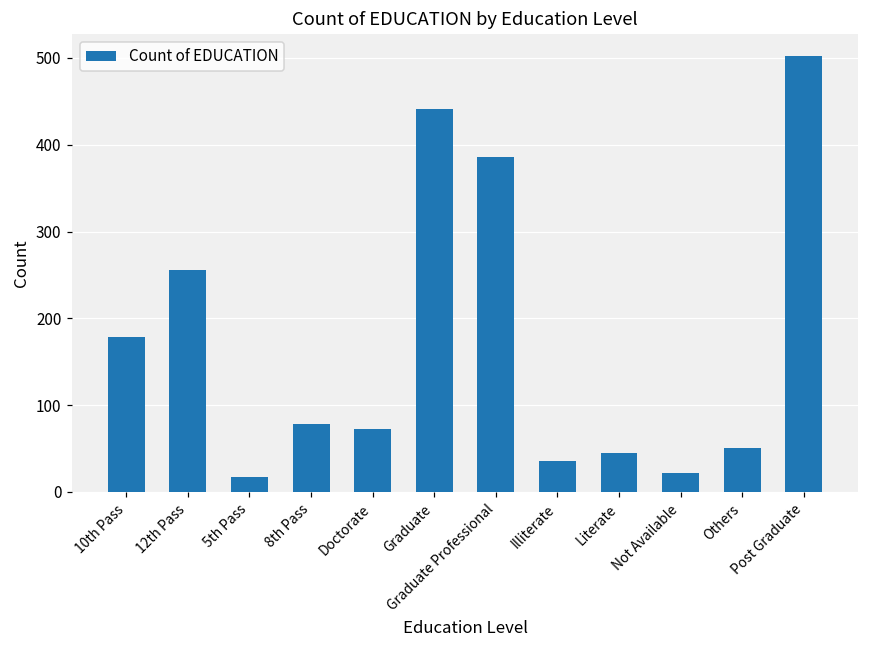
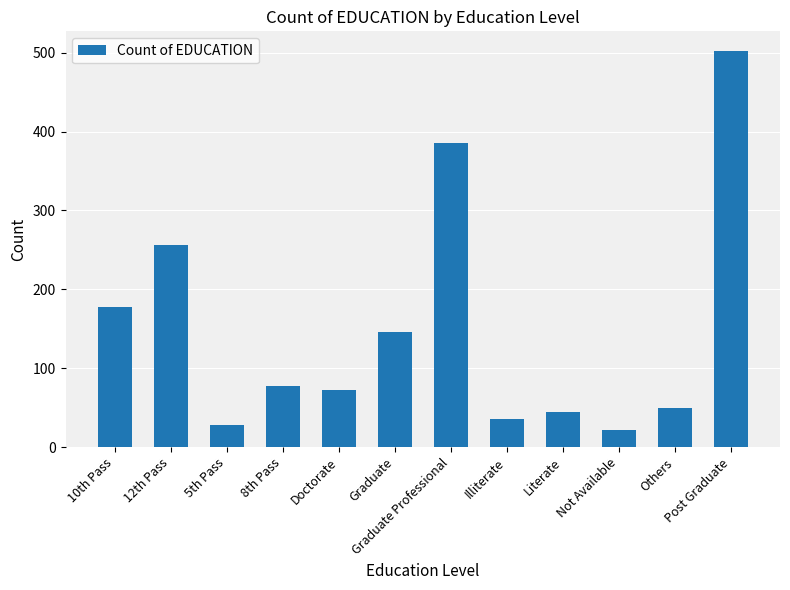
5th Pass: 20 -> 30
Graduate: 440 -> 150
